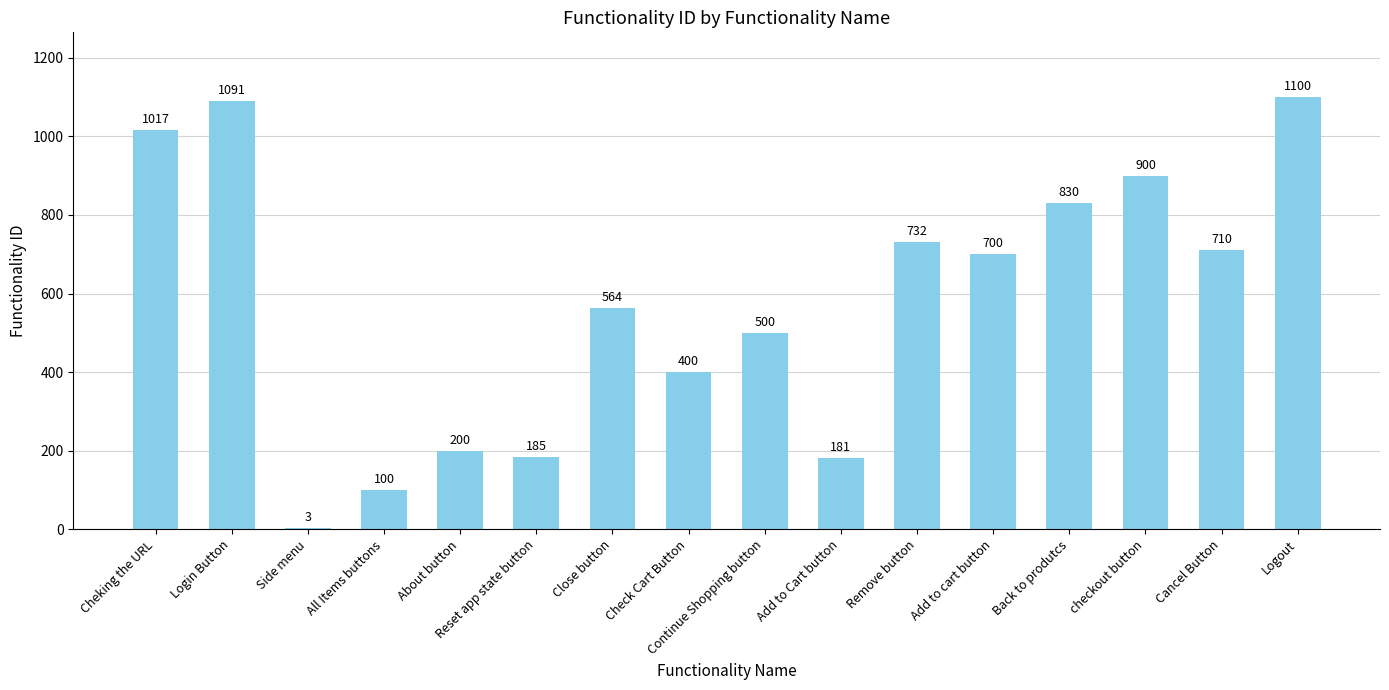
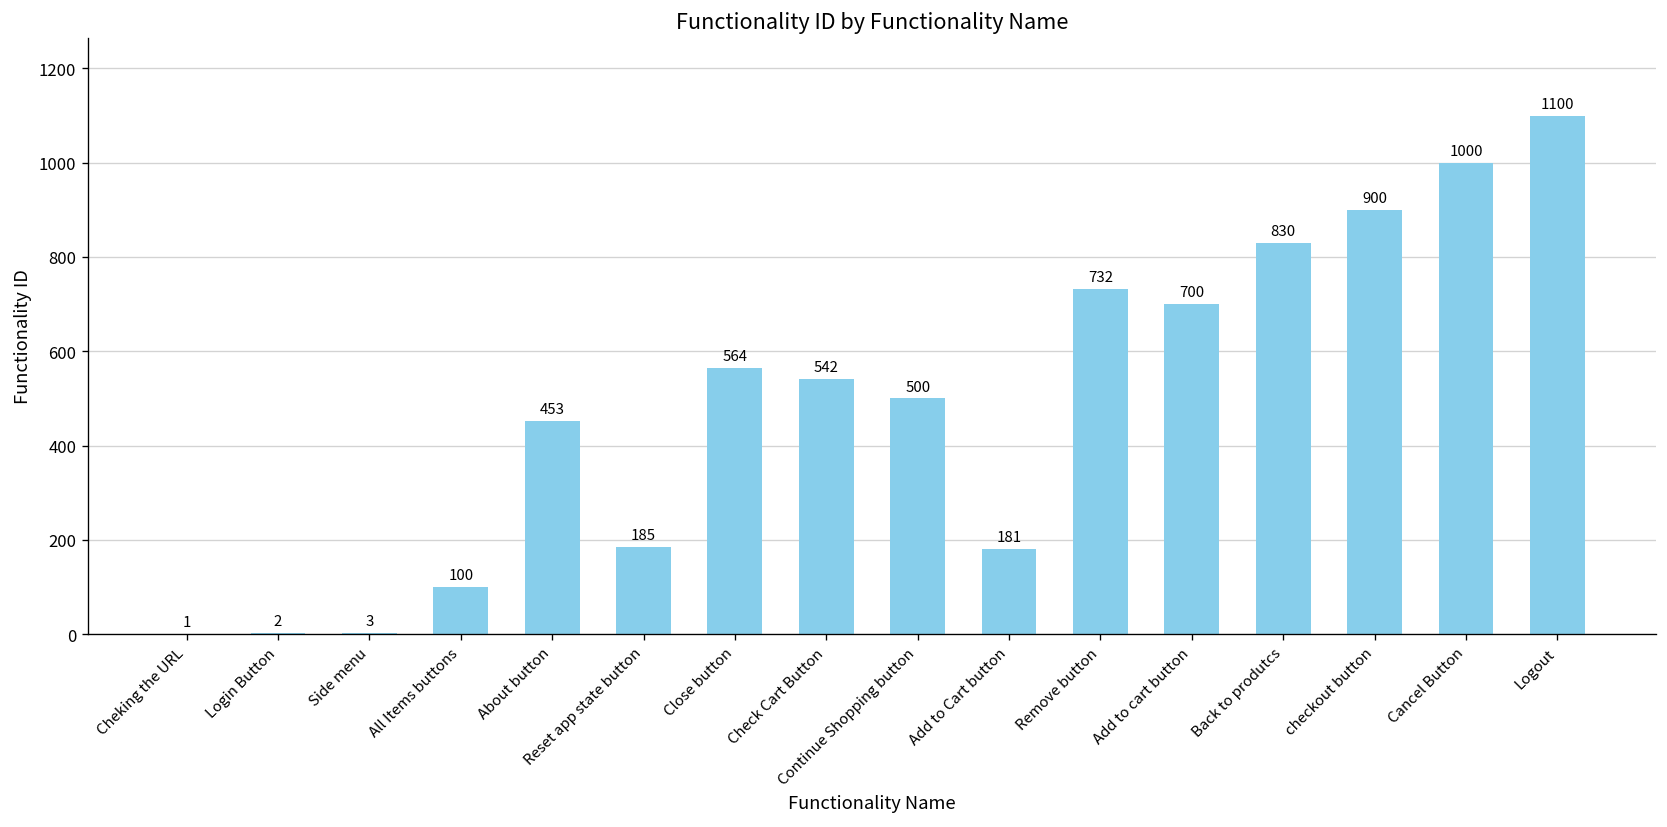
Cheking the URL: 1017 -> 1
Login Button: 1091 -> 2
About button: 200 -> 453
Check Cart Button: 400 -> 542
Cancel Button: 710 -> 1000
